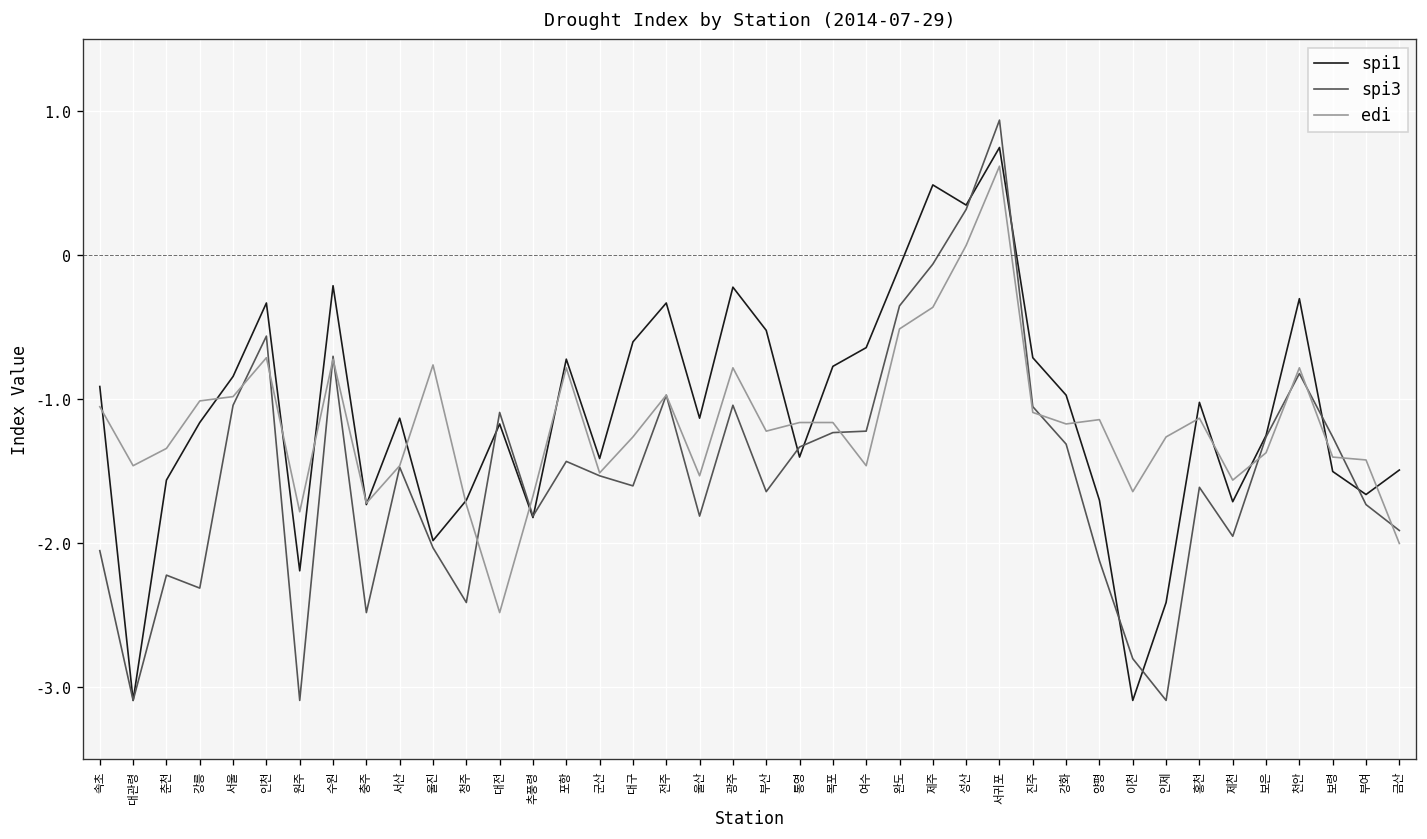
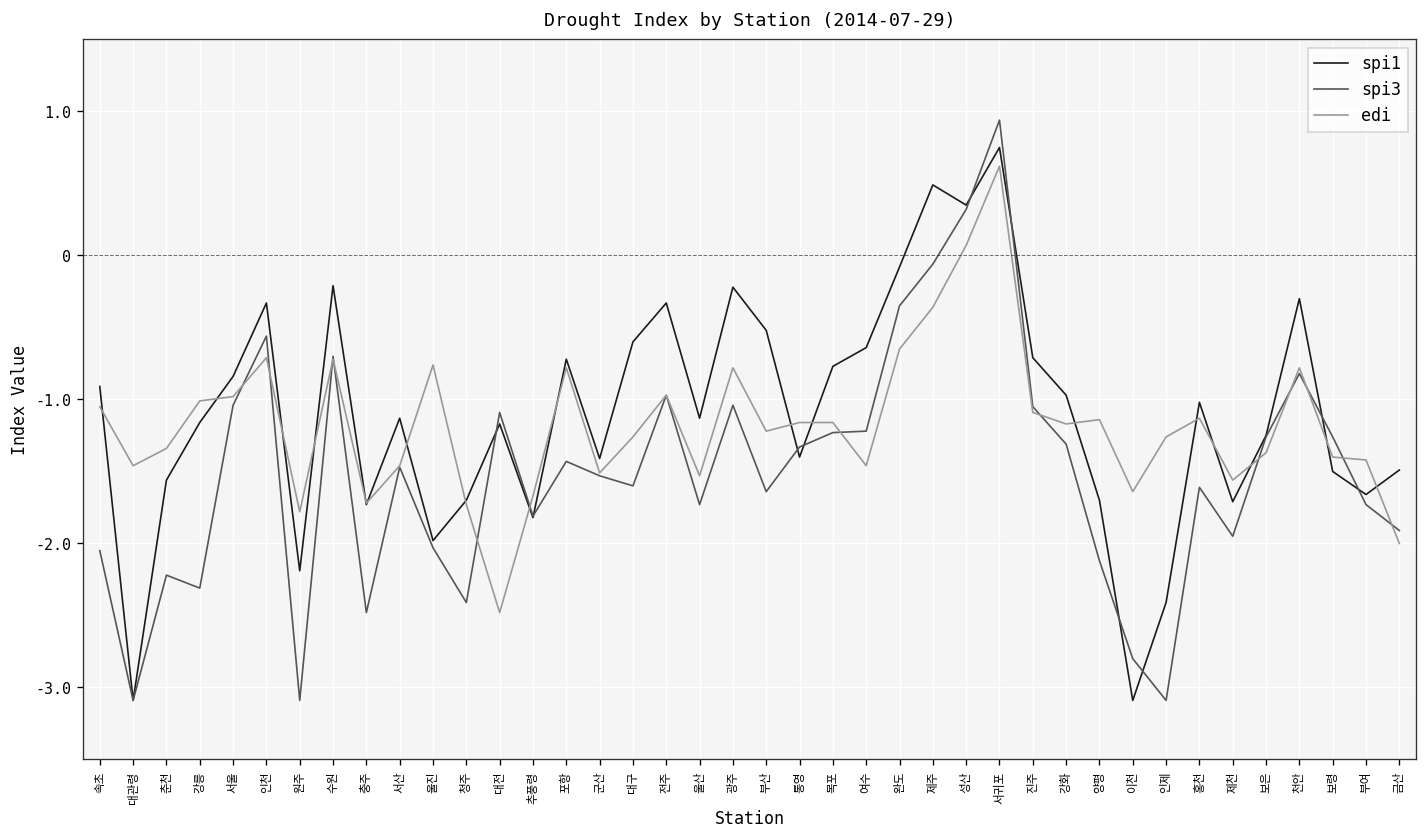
spi3, 울산: -1.81 -> -1.73
edi, 완도: -0.51 -> -0.65
